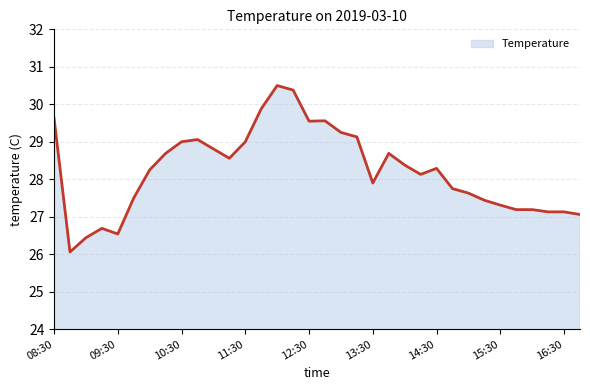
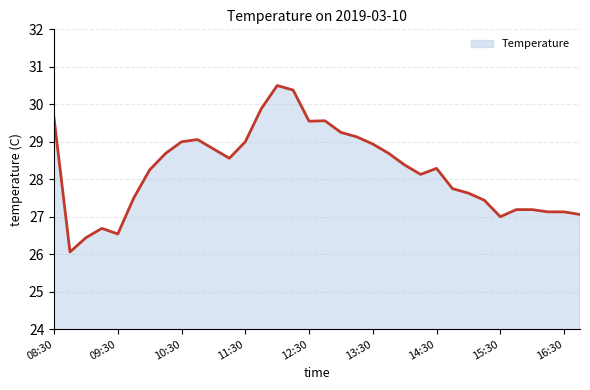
13:30: 27.9 -> 28.9
15:30: 27.3 -> 27.0
